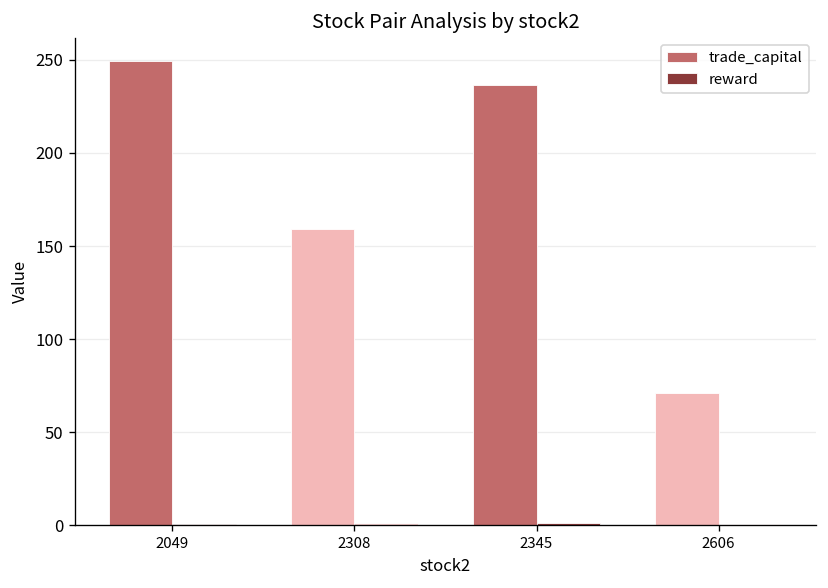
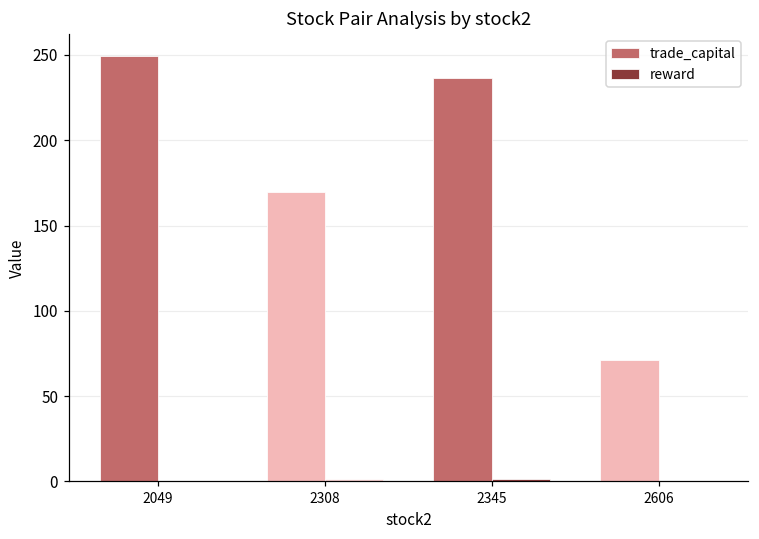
trade_capital, 2308: 159 -> 169
